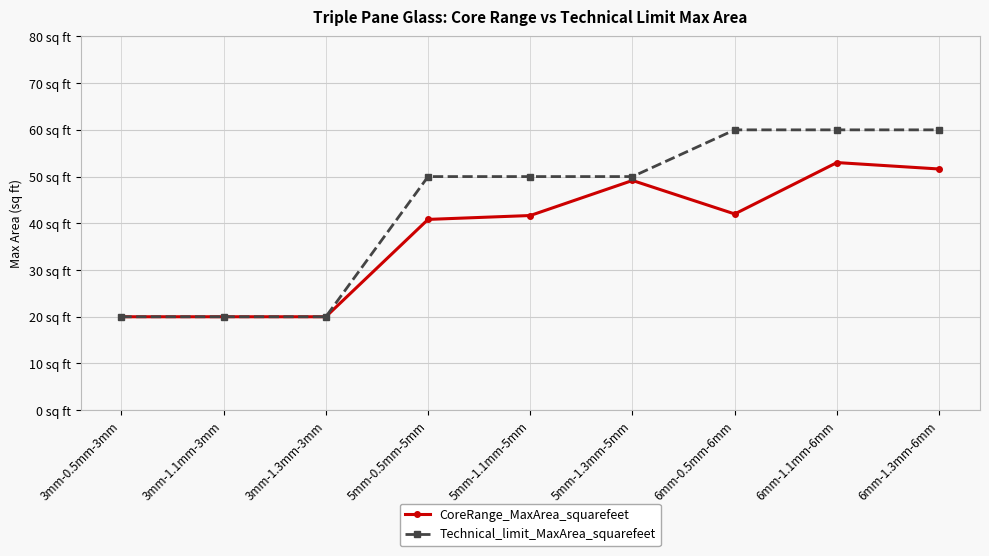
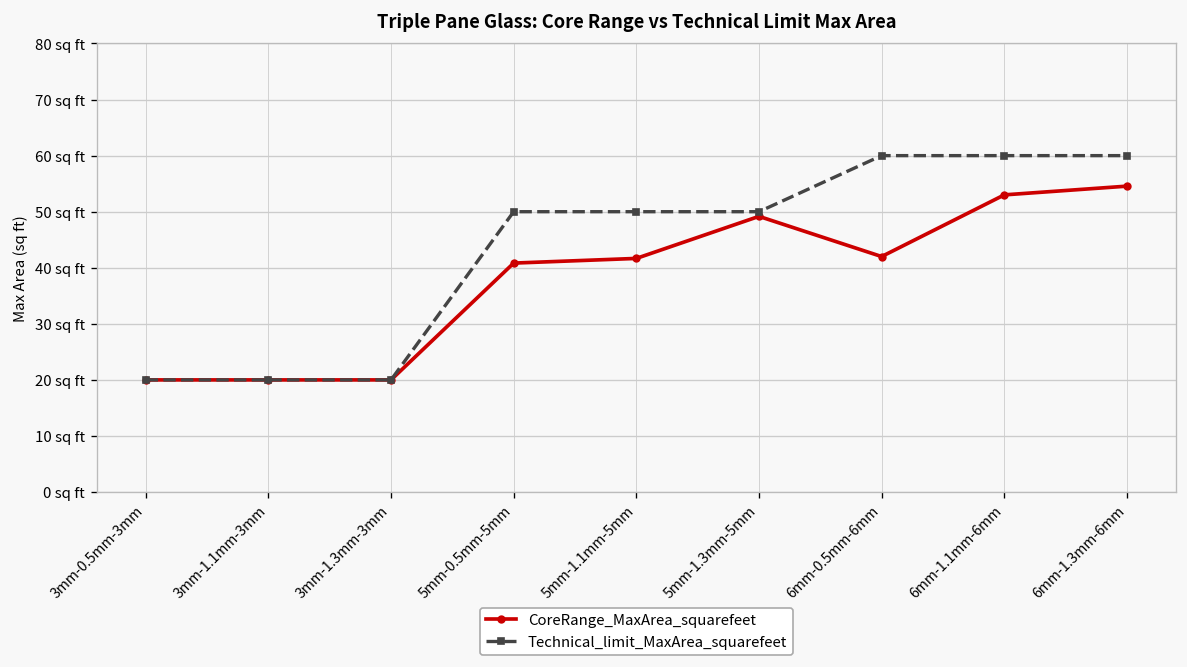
CoreRange_MaxArea_squarefeet, 6mm-1.3mm-6mm: 52 sq ft -> 55 sq ft
